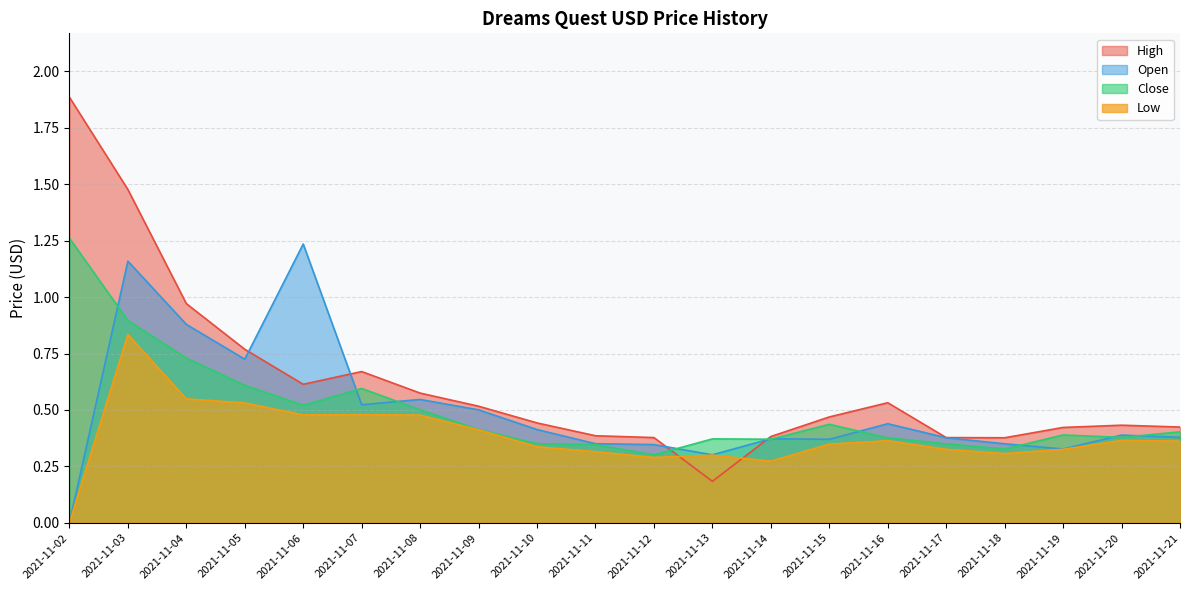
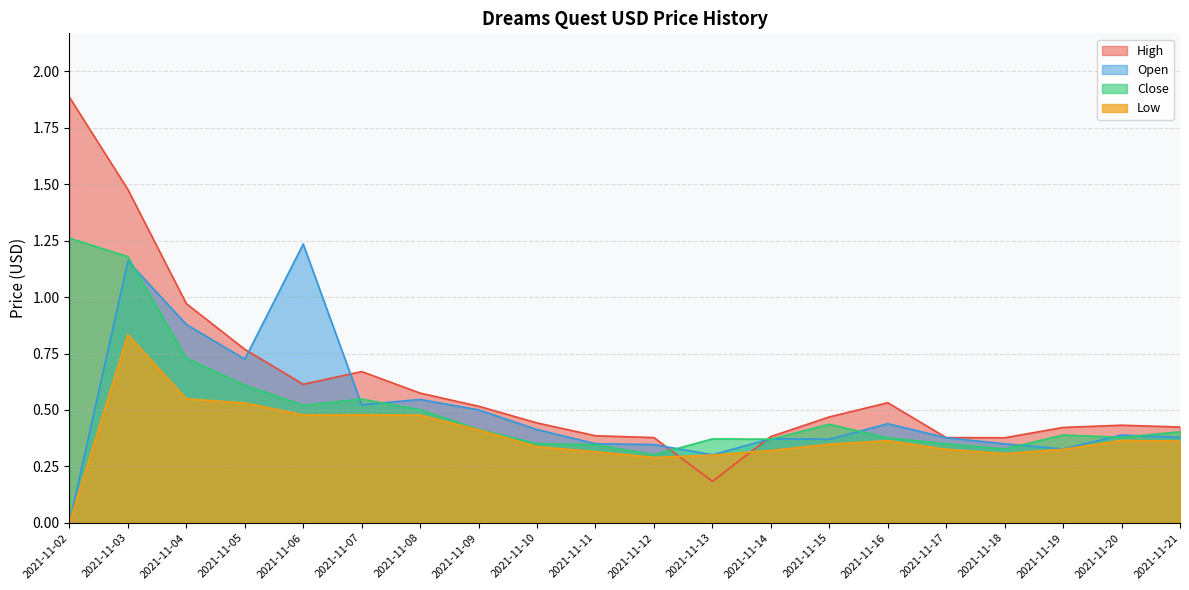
Close, 2021-11-03: 0.90 -> 1.18
Close, 2021-11-07: 0.60 -> 0.55
Low, 2021-11-14: 0.27 -> 0.32
